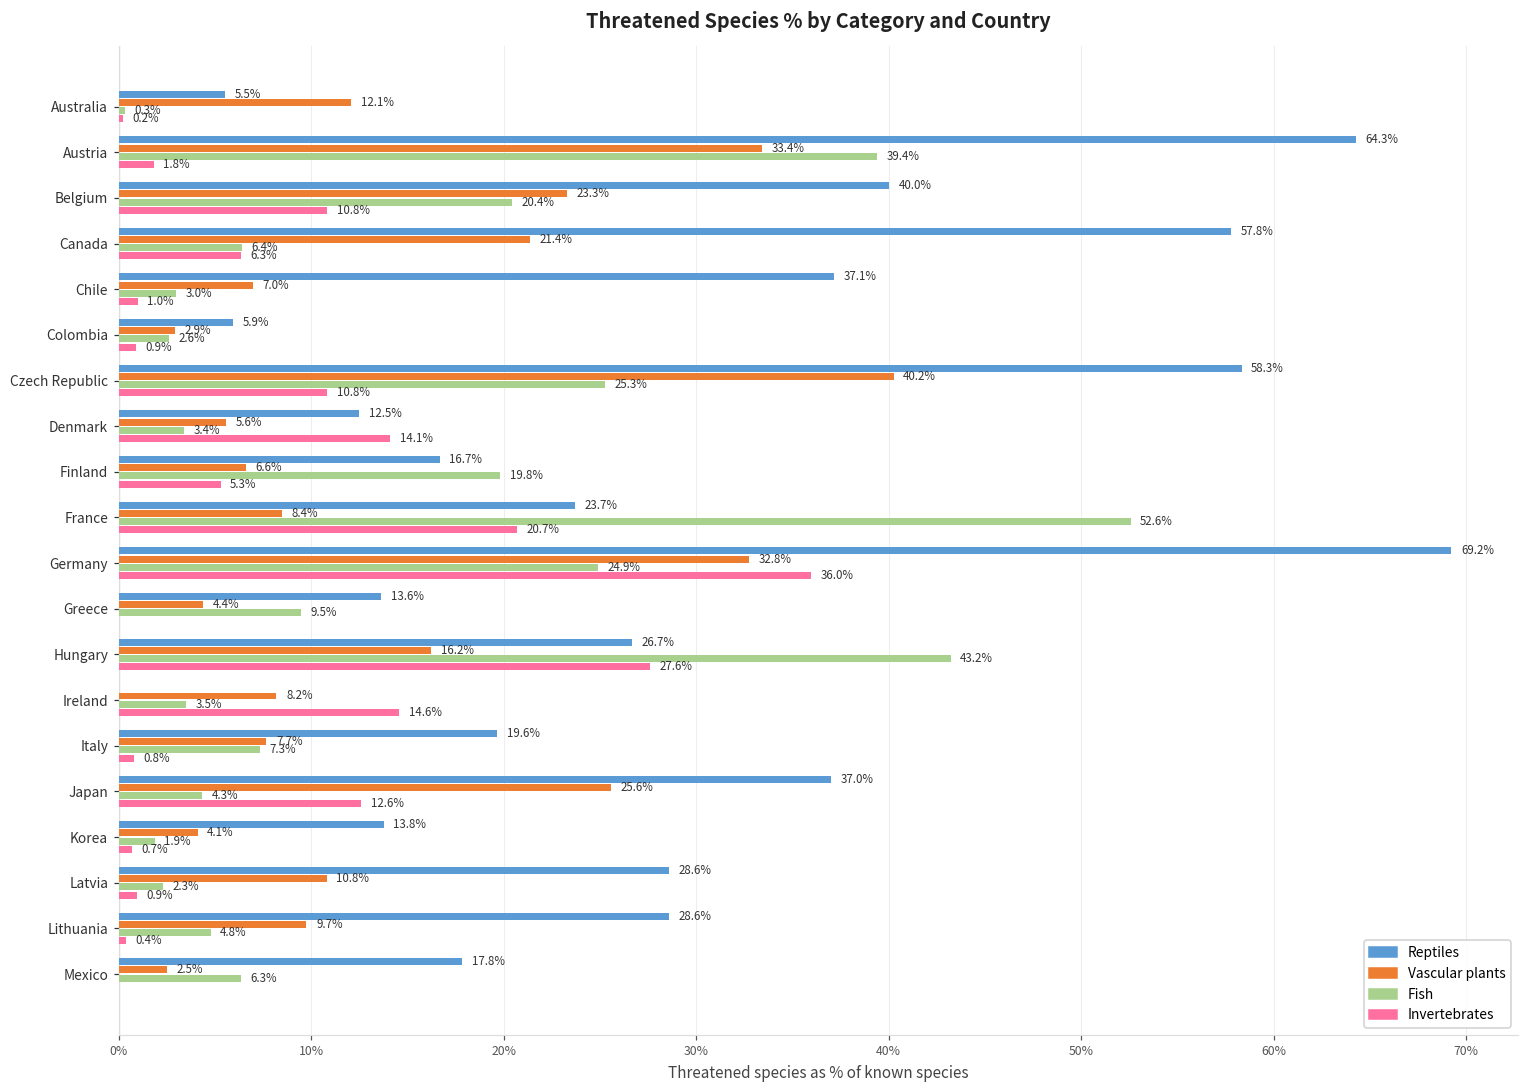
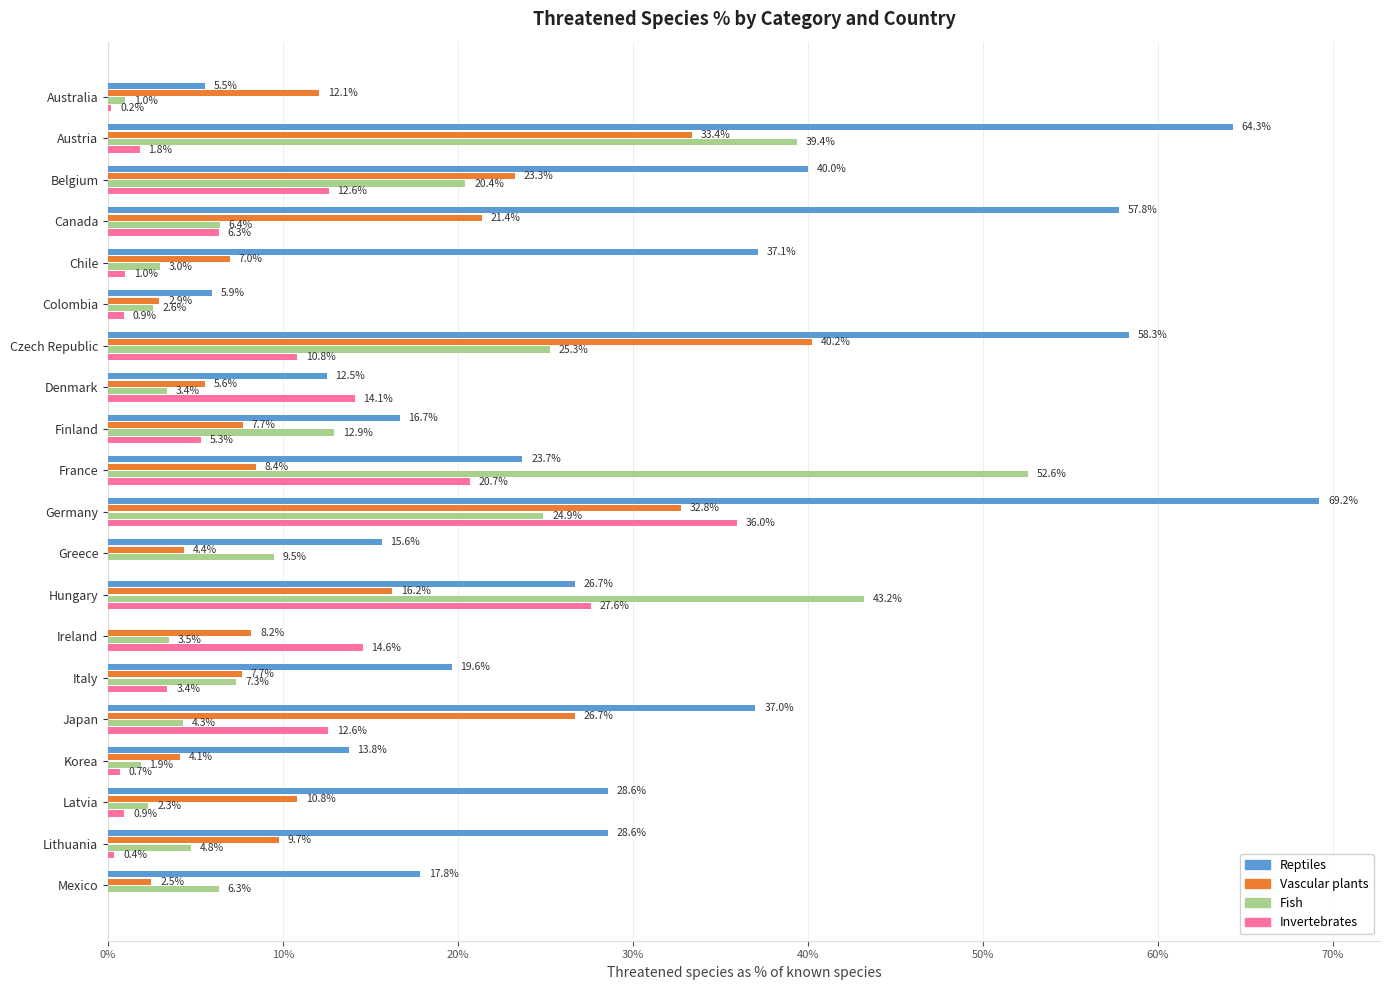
Fish, Australia: 0.3% -> 1.0%
Invertebrates, Belgium: 10.8% -> 12.6%
Vascular plants, Finland: 6.6% -> 7.7%
Fish, Finland: 19.8% -> 12.9%
Reptiles, Greece: 13.6% -> 15.6%
Invertebrates, Italy: 0.8% -> 3.4%
Vascular plants, Japan: 25.6% -> 26.7%
